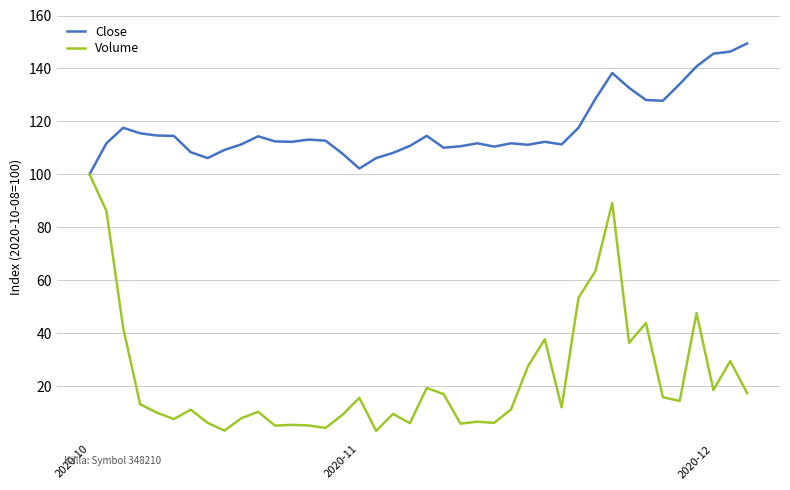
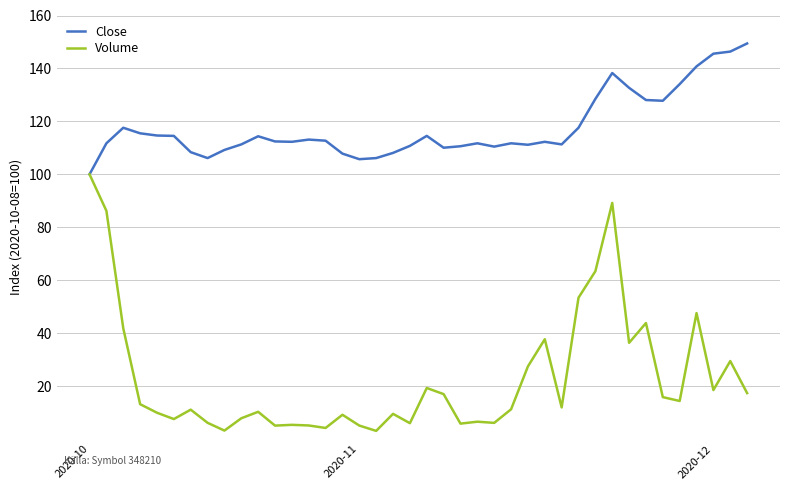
Close, 2020-11: 102 -> 106
Volume, 2020-11: 16 -> 5
